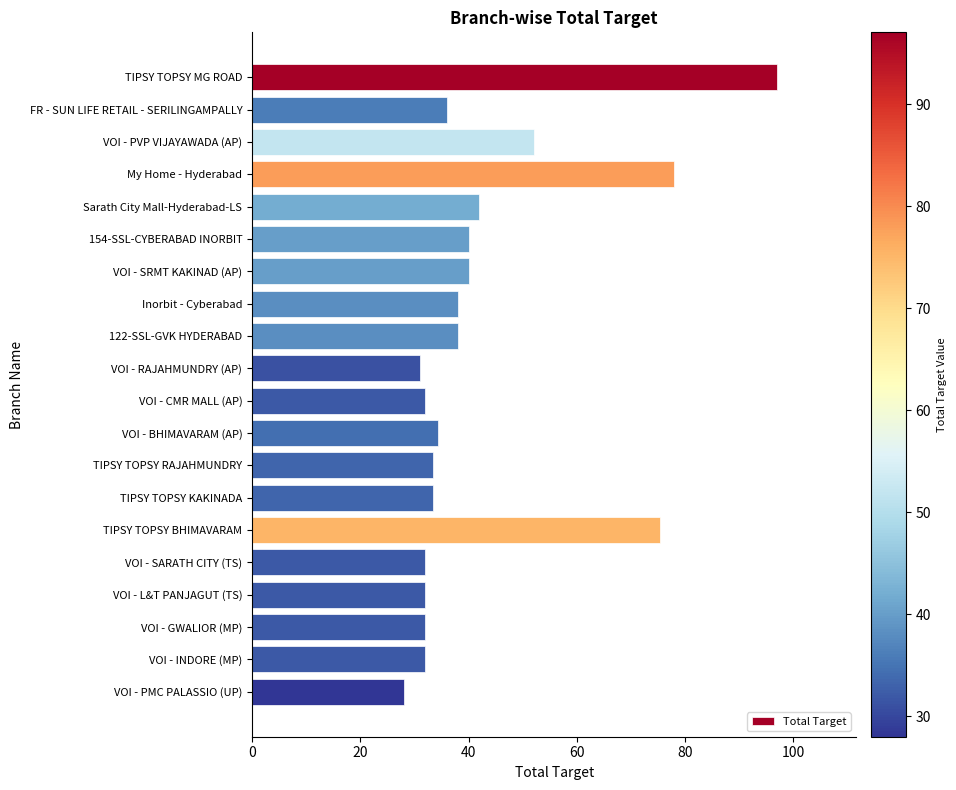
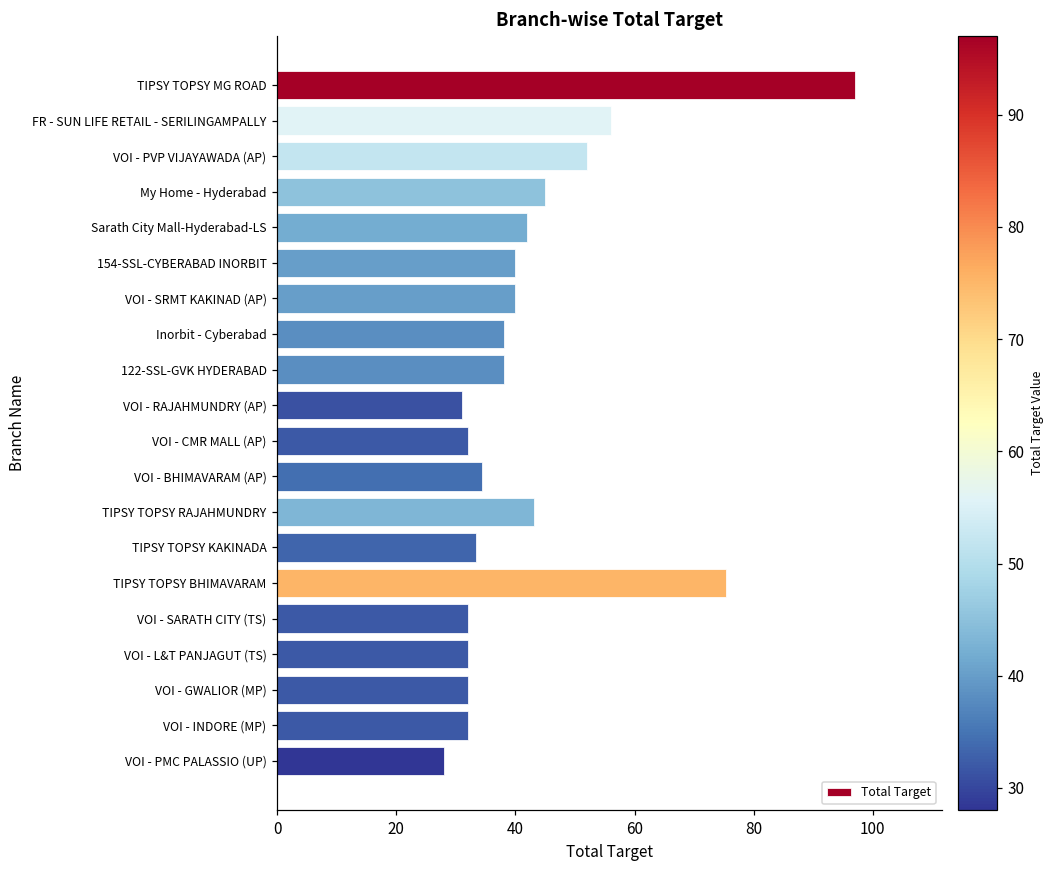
FR - SUN LIFE RETAIL - SERILINGAMPALLY: 36 -> 56
My Home - Hyderabad: 78 -> 45
TIPSY TOPSY RAJAHMUNDRY: 33 -> 43
